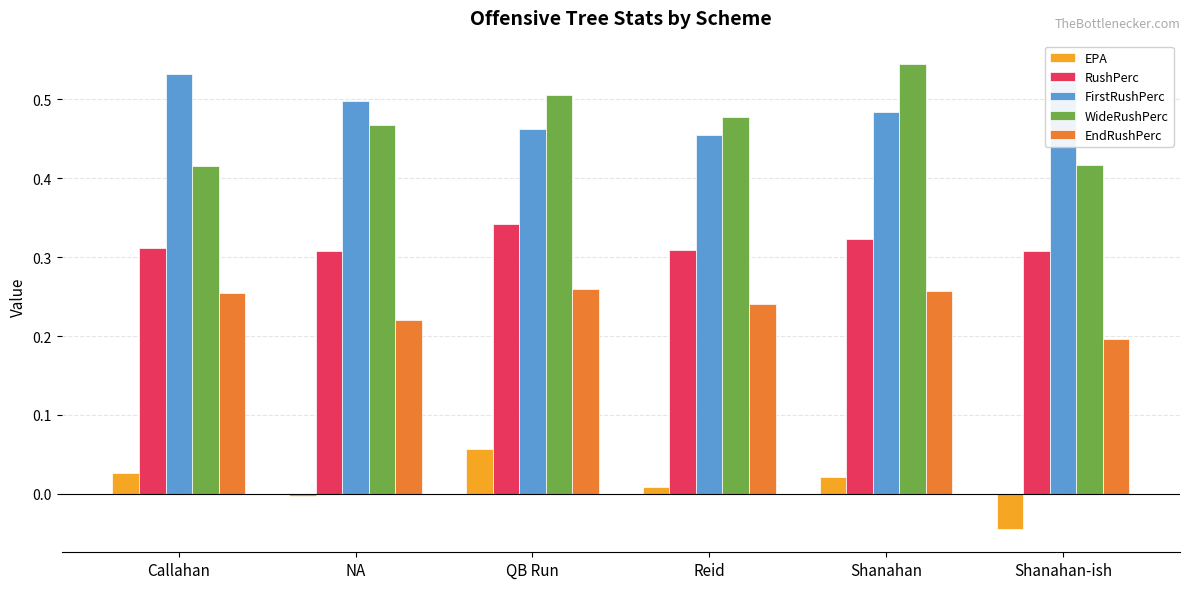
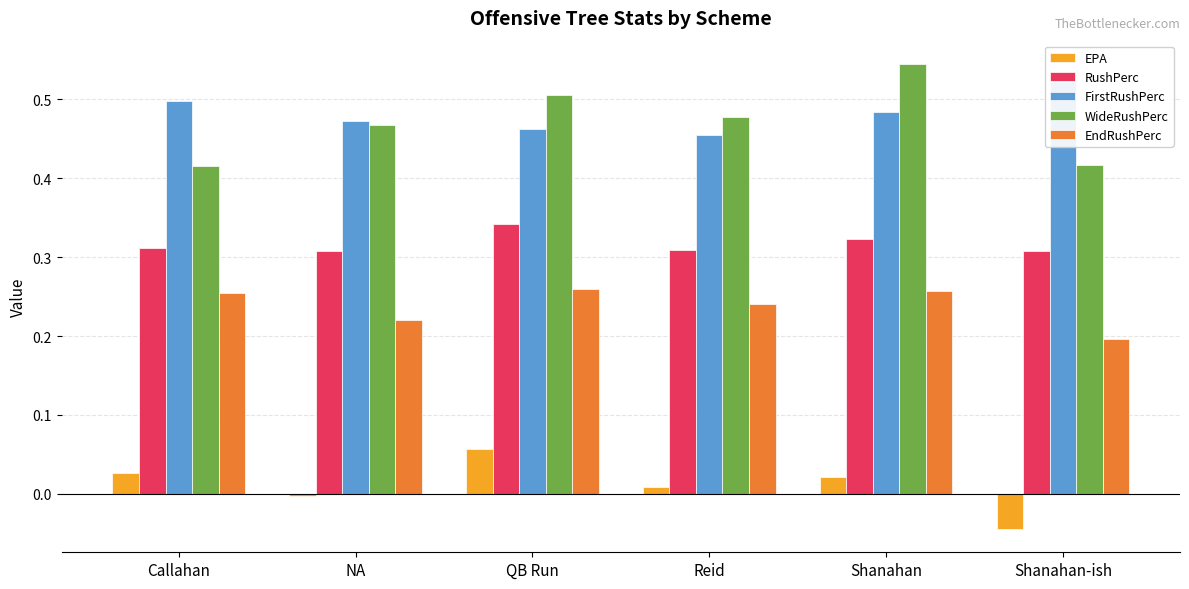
FirstRushPerc, Callahan: 0.53 -> 0.50
FirstRushPerc, NA: 0.50 -> 0.47
